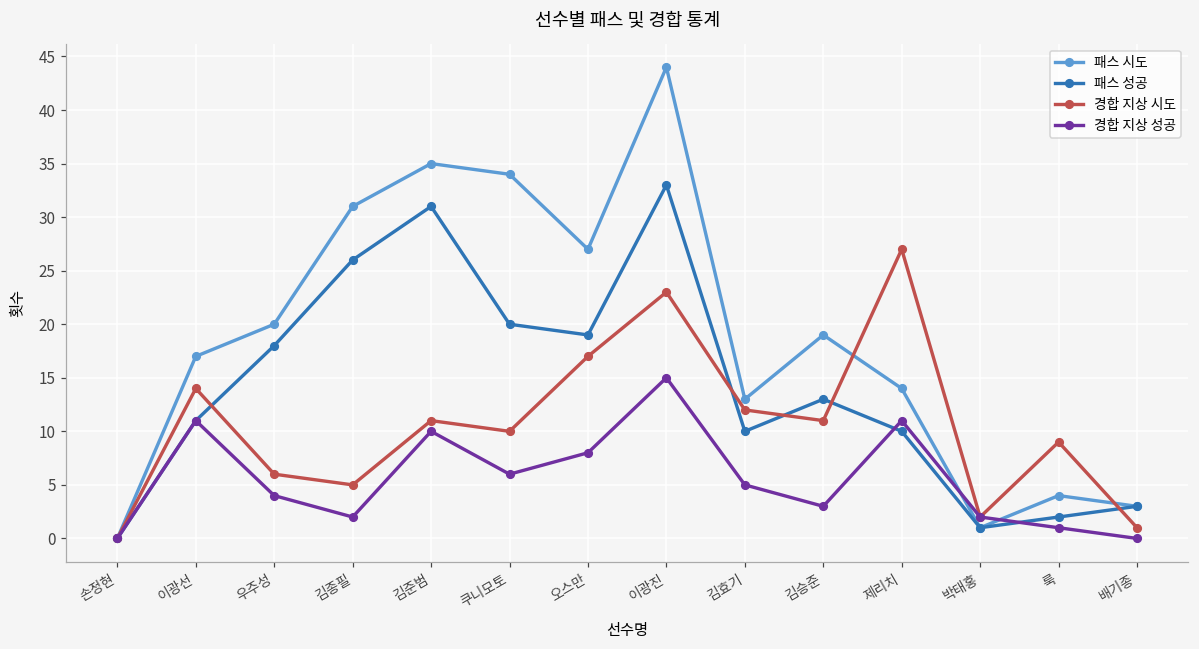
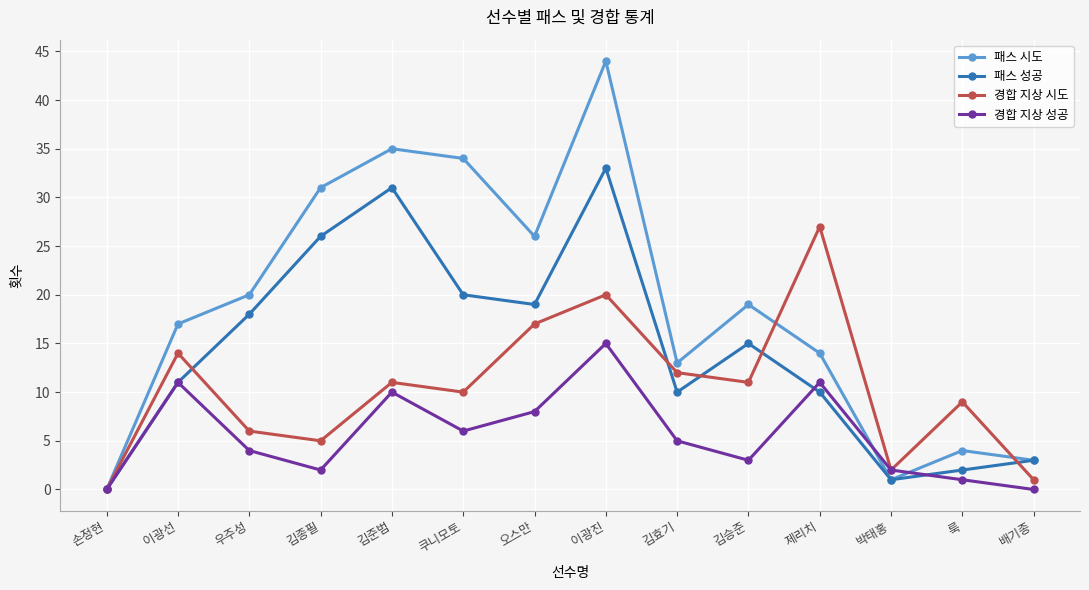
패스 시도, 오스만: 27 -> 26
경합 지상 시도, 이광진: 23 -> 20
패스 성공, 김승준: 13 -> 15
